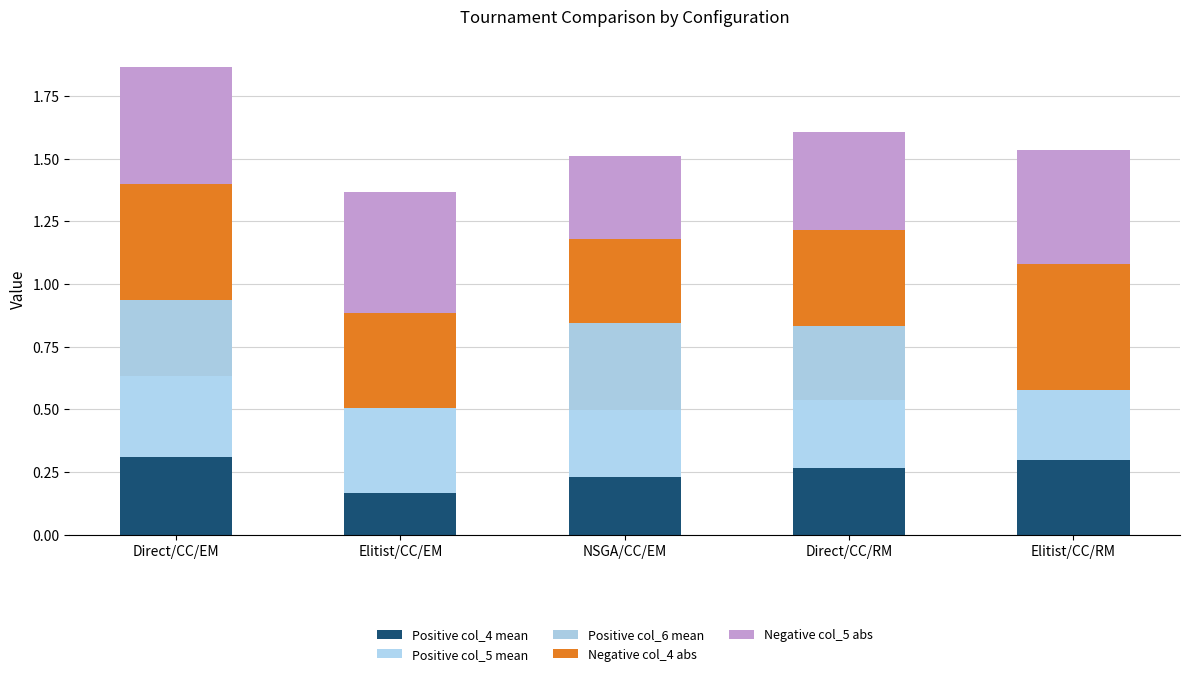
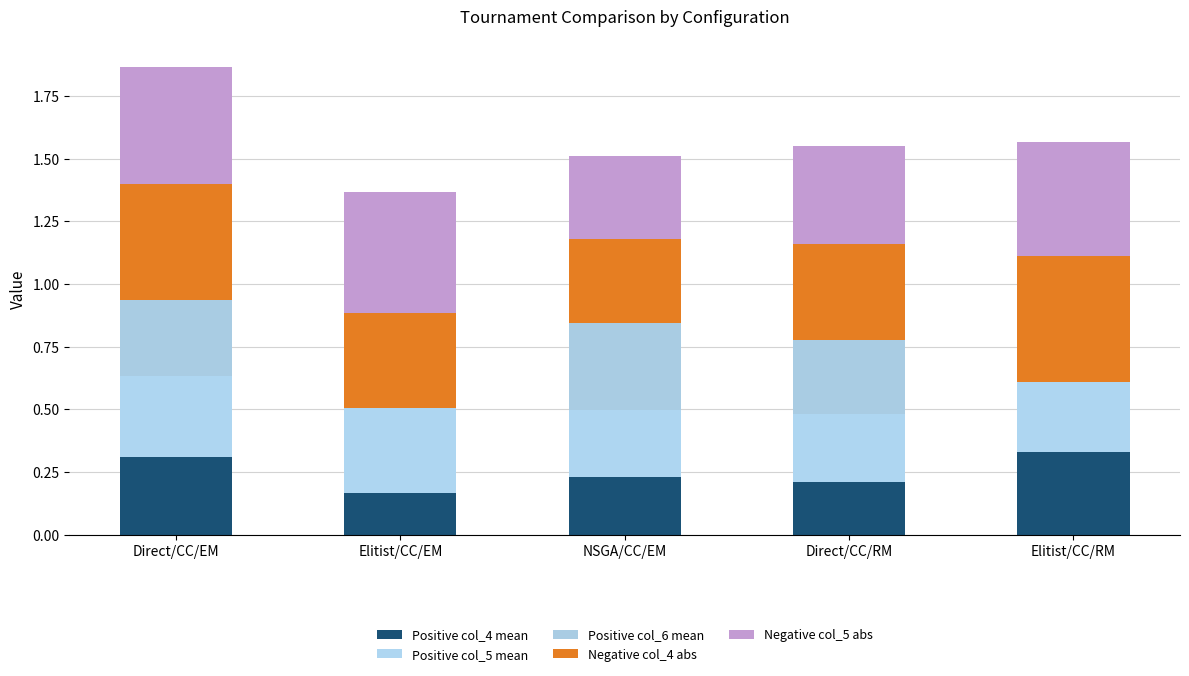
Positive col_4 mean, Direct/CC/RM: 0.27 -> 0.21
Positive col_4 mean, Elitist/CC/RM: 0.30 -> 0.33
